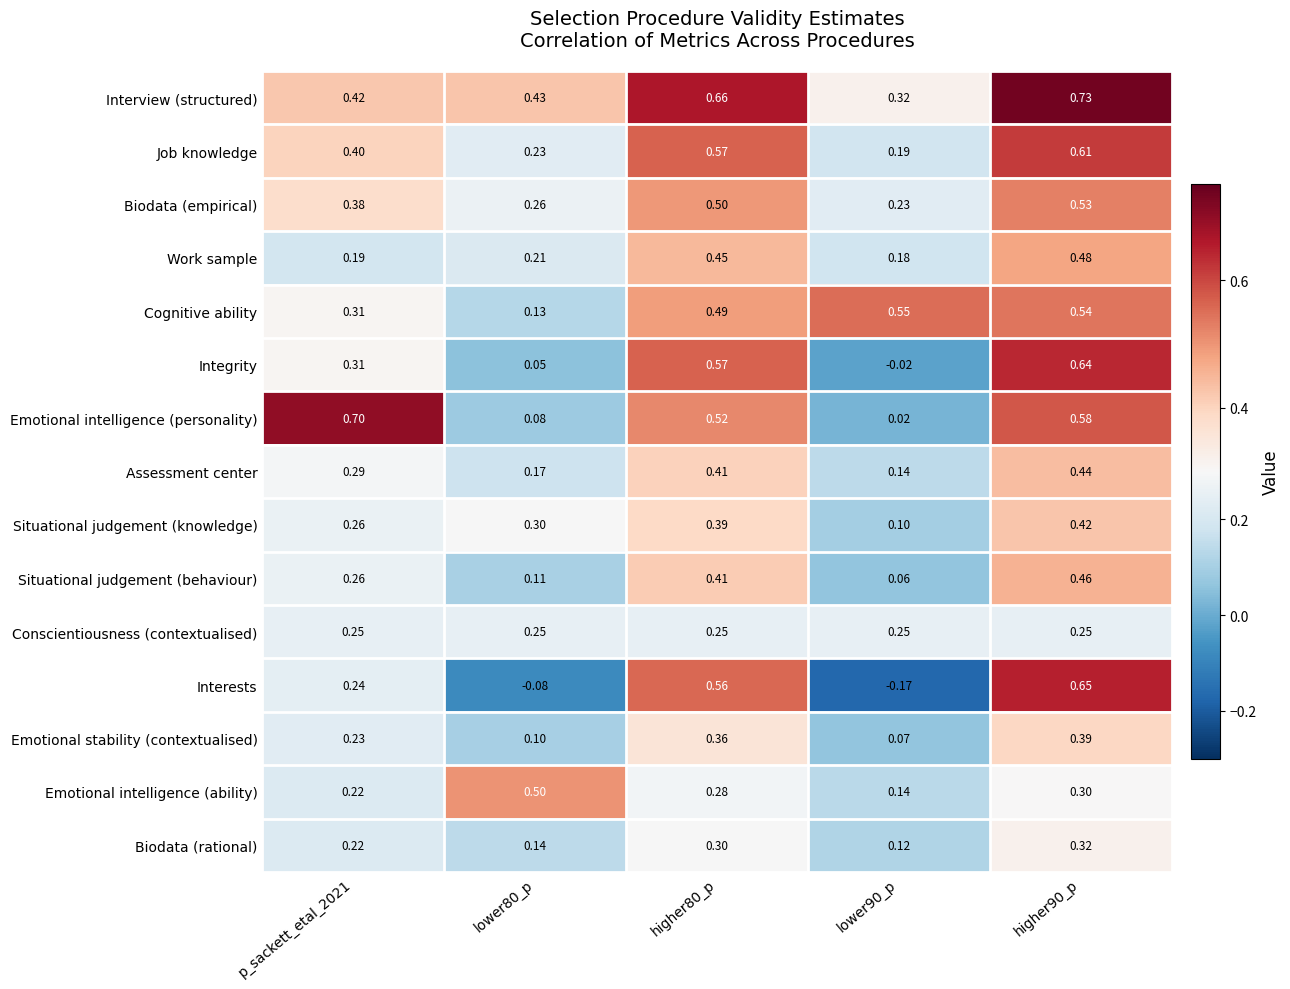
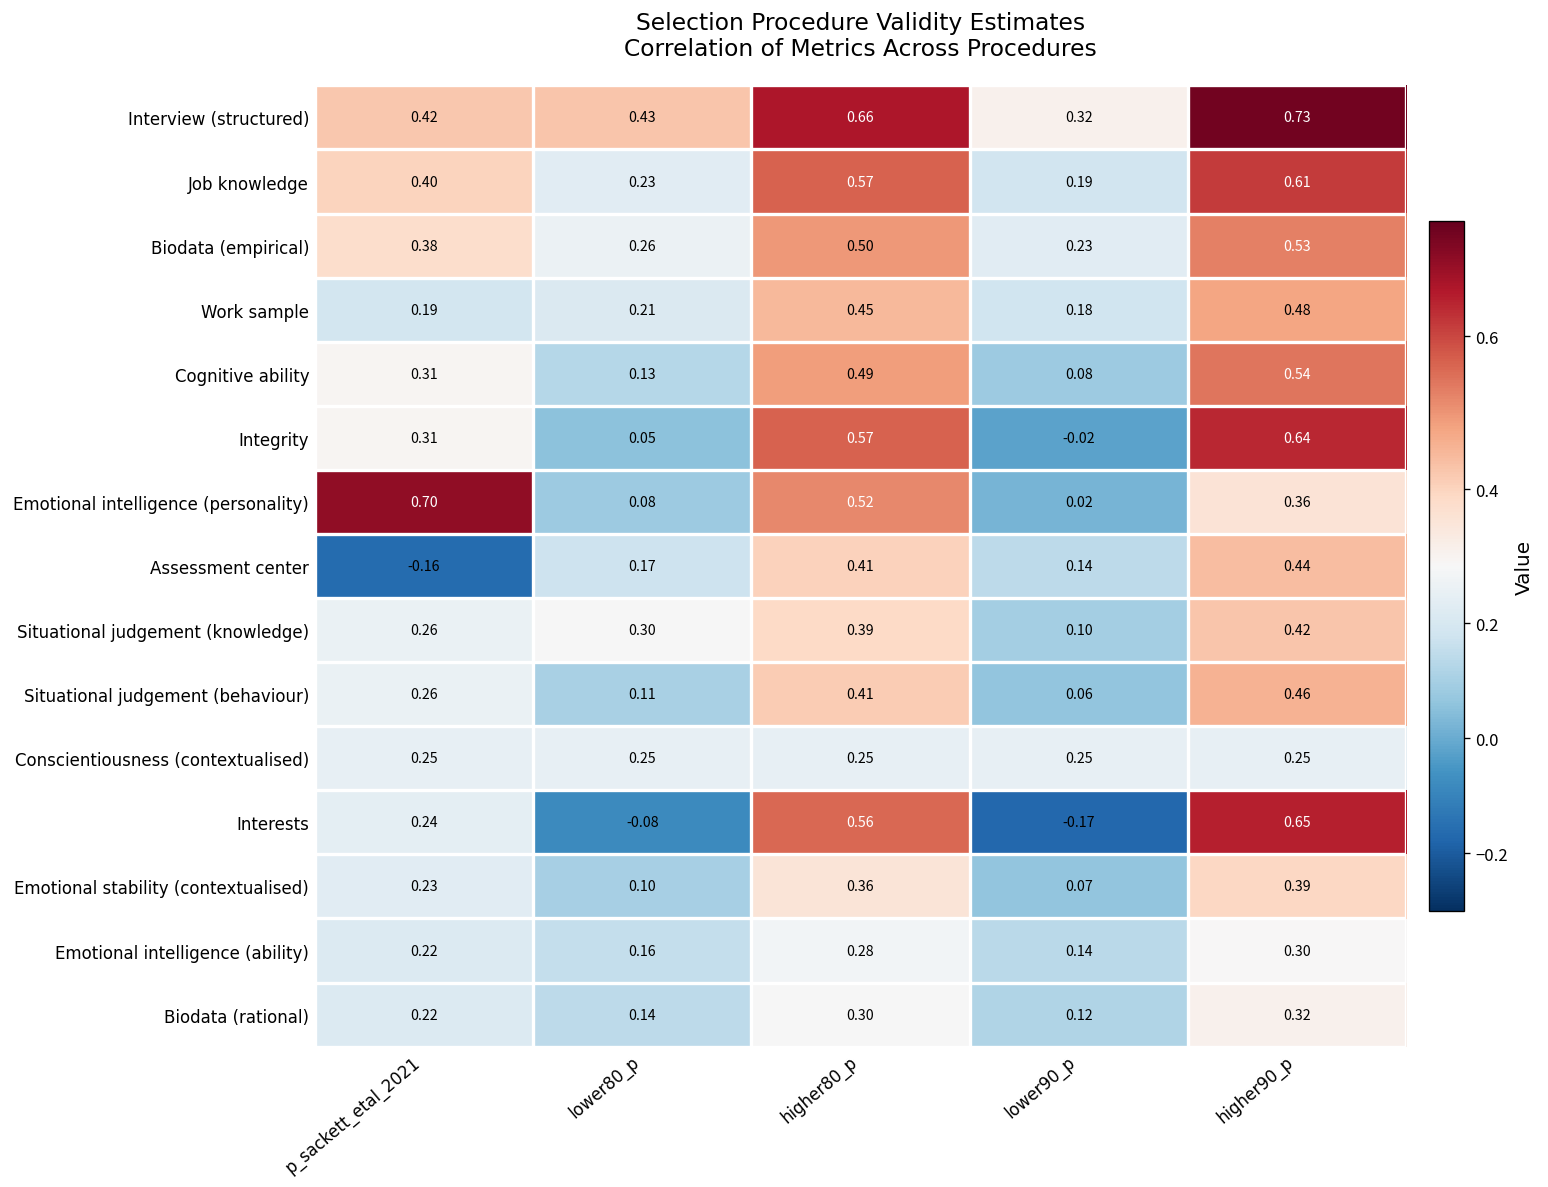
Cognitive ability, lower90_p: 0.55 -> 0.08
Emotional intelligence (personality), higher90_p: 0.58 -> 0.36
Assessment center, p_sackett_etal_2021: 0.29 -> -0.16
Emotional intelligence (ability), lower80_p: 0.50 -> 0.16
